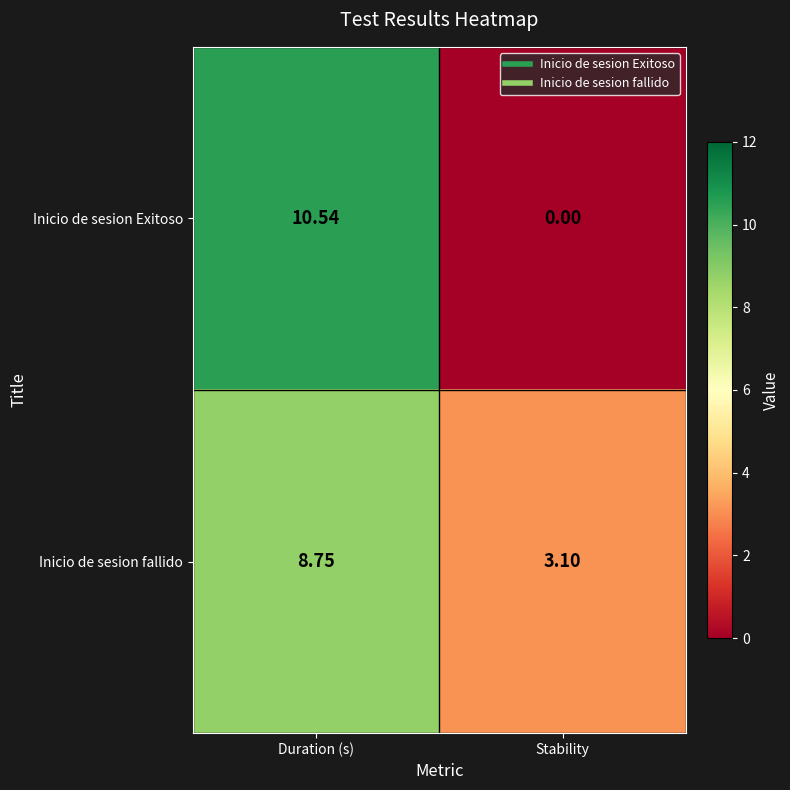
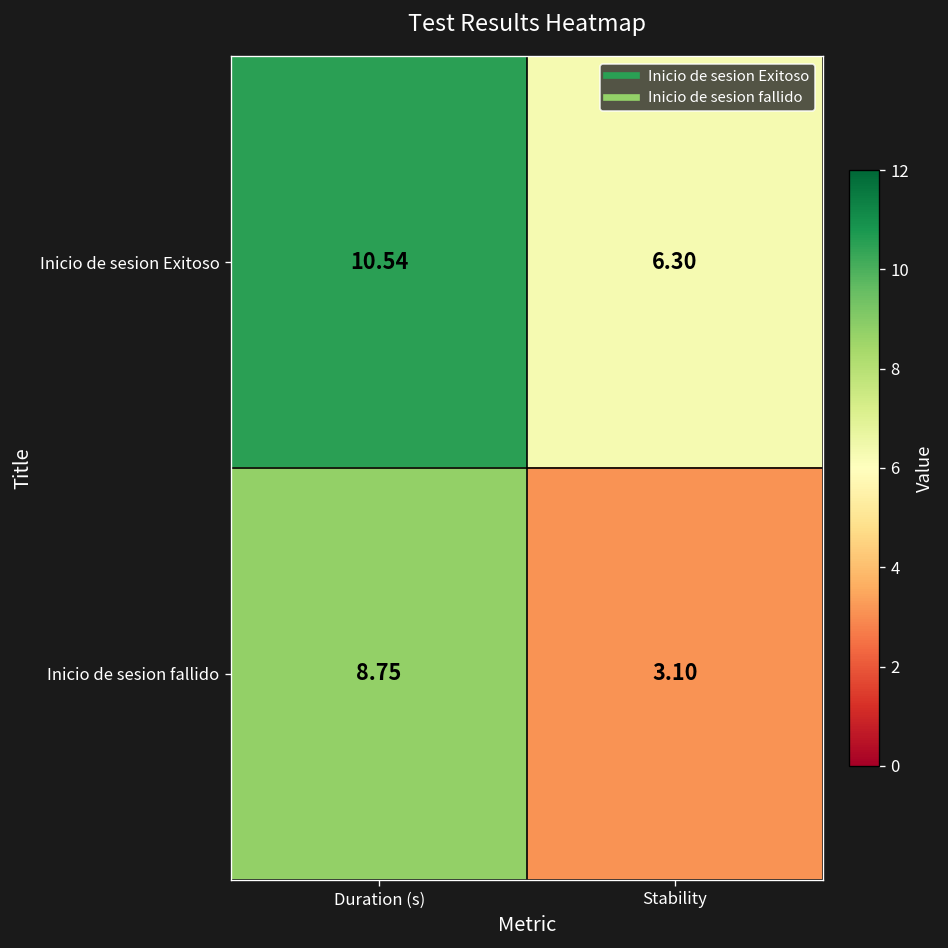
Inicio de sesion Exitoso, Stability: 0.00 -> 6.30
